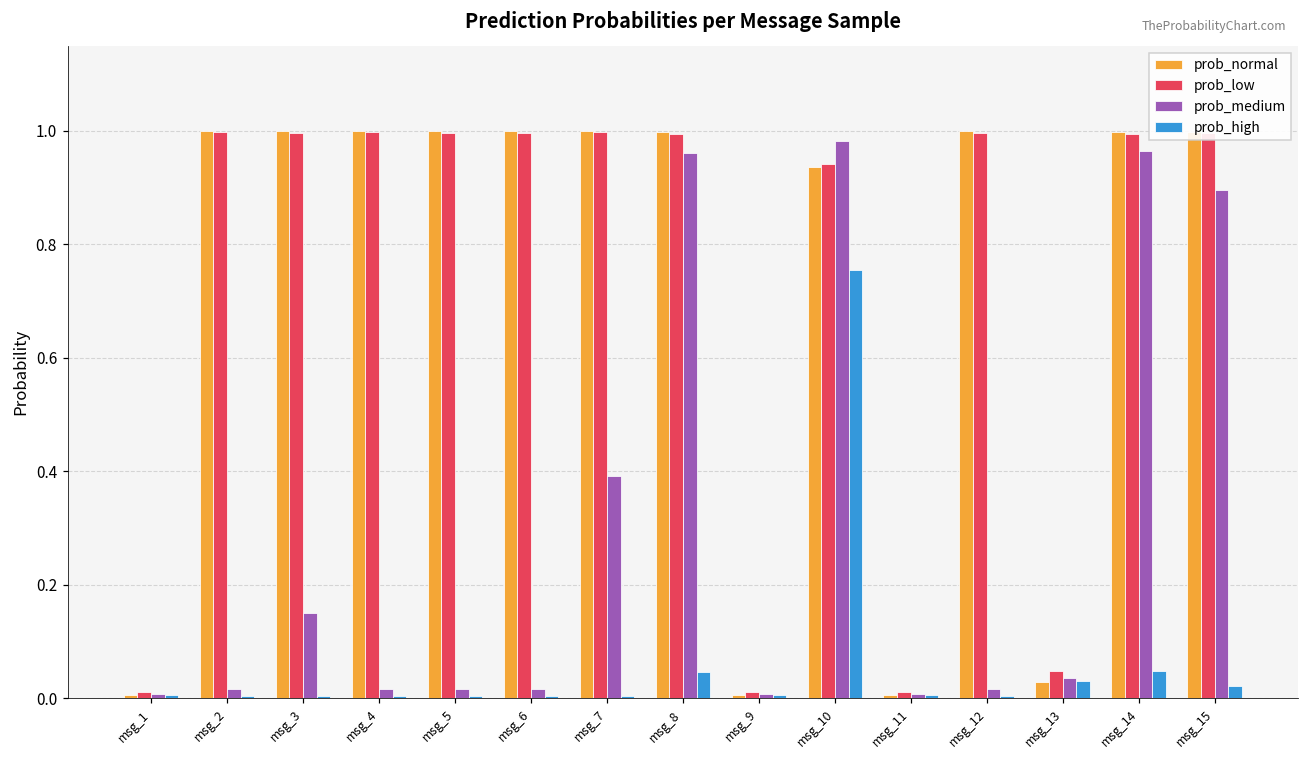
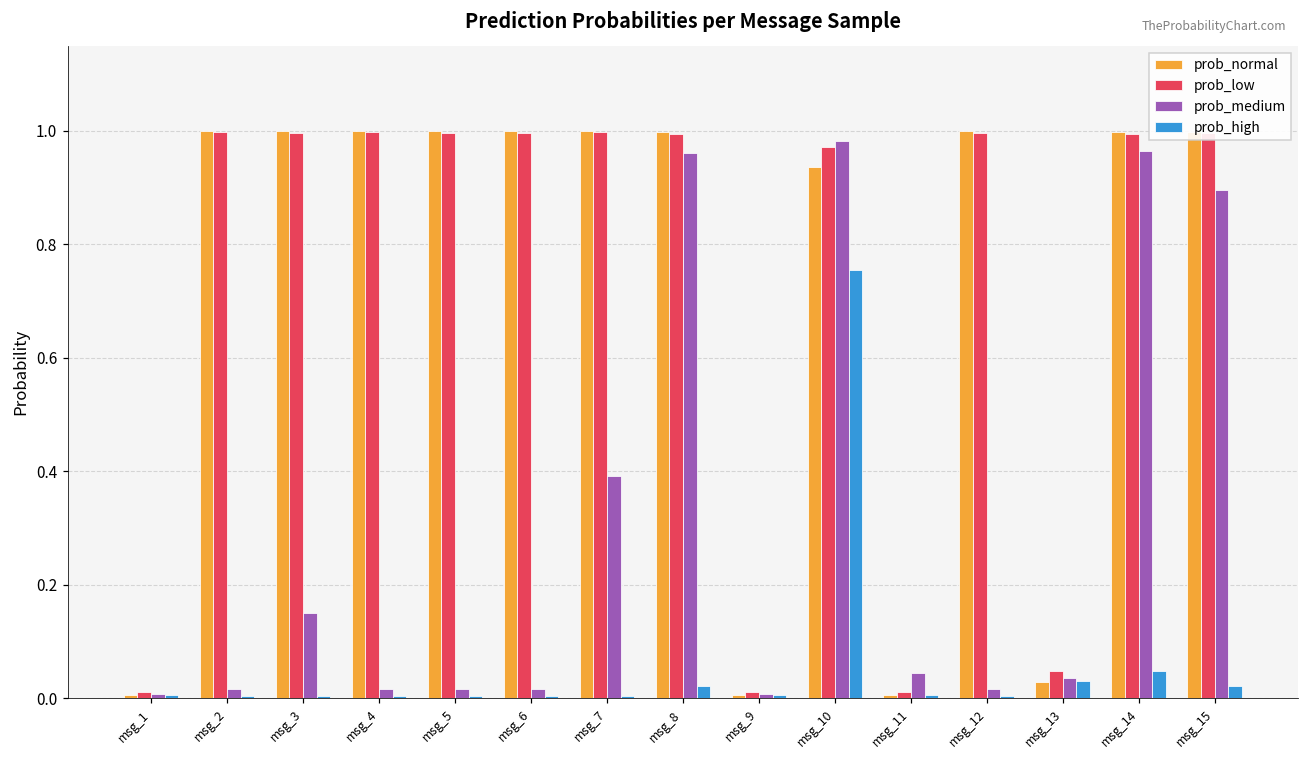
prob_high, msg_8: 0.05 -> 0.02
prob_low, msg_10: 0.94 -> 0.97
prob_medium, msg_11: 0.01 -> 0.04
